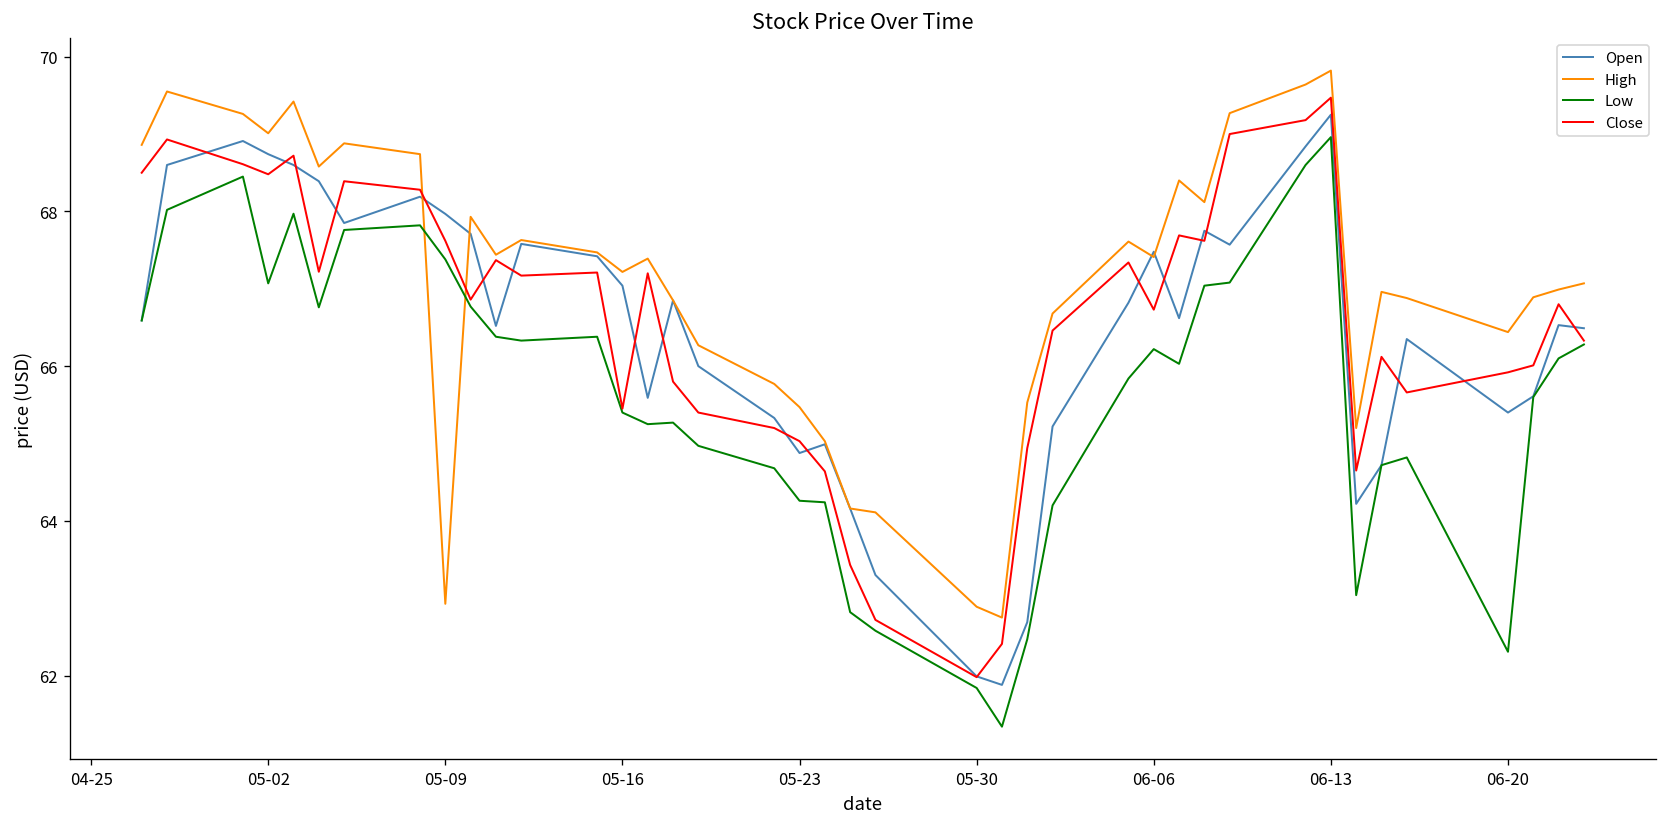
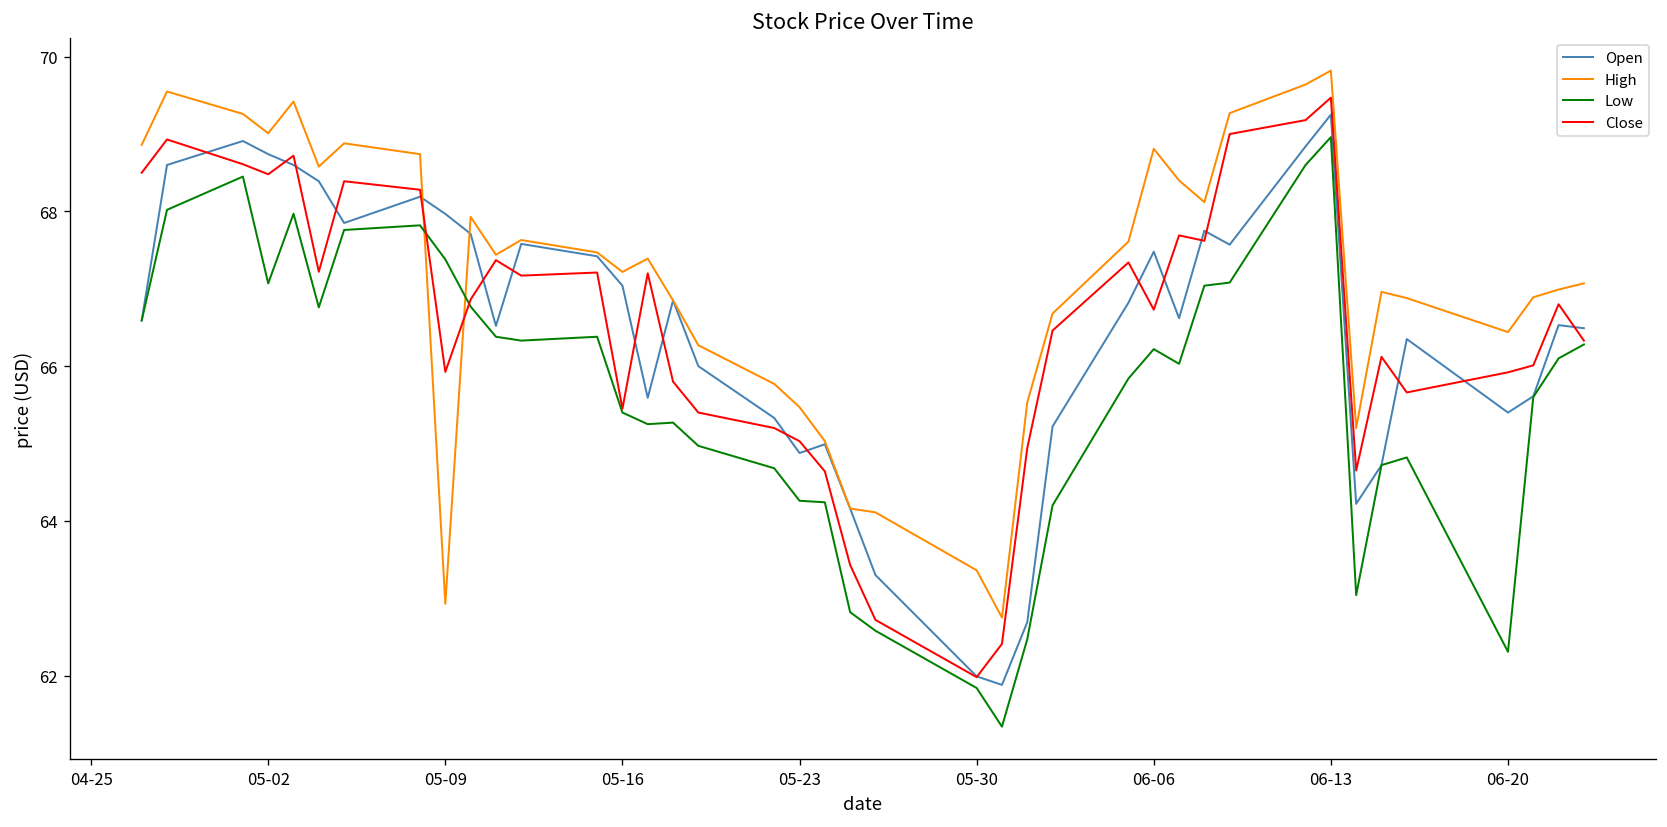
Close, 05-09: 67.6 -> 65.9
High, 05-30: 62.9 -> 63.4
High, 06-06: 67.4 -> 68.8
